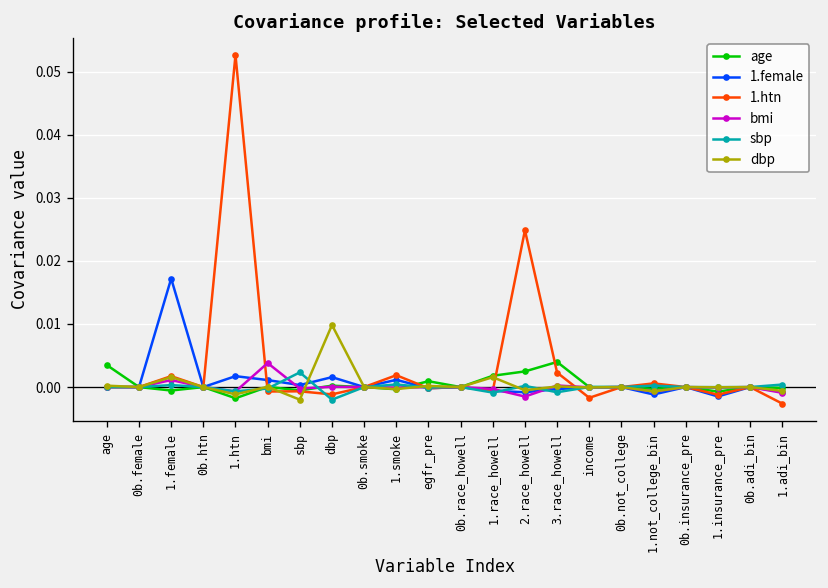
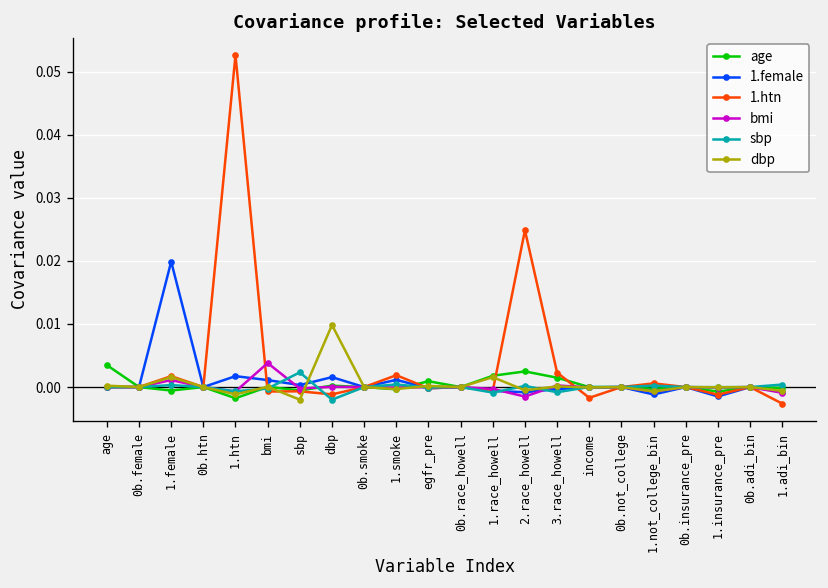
1.female, 1.female: 0.017 -> 0.020
age, 3.race_howell: 0.004 -> 0.001
